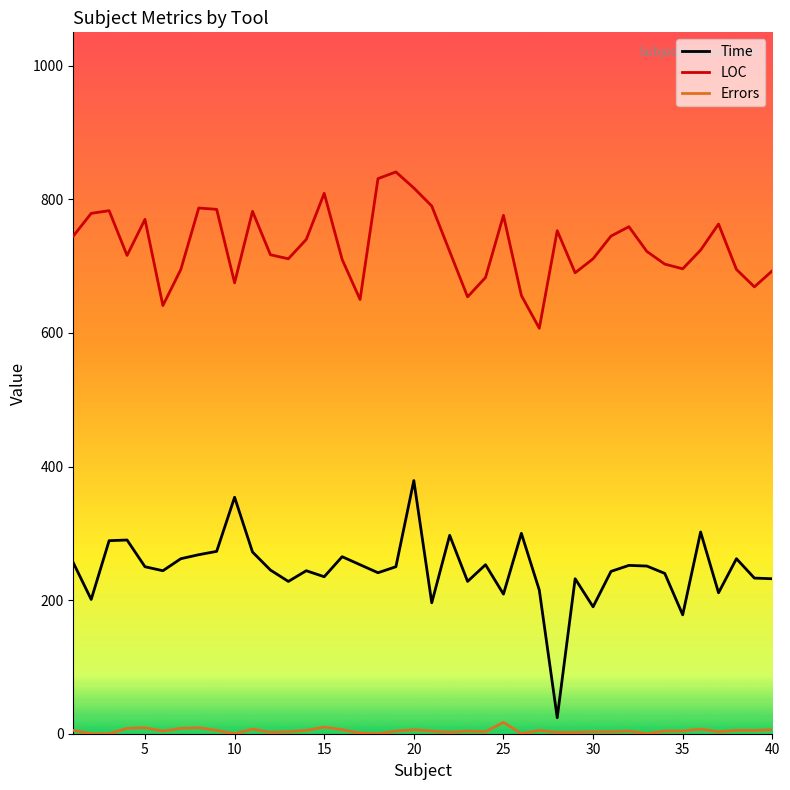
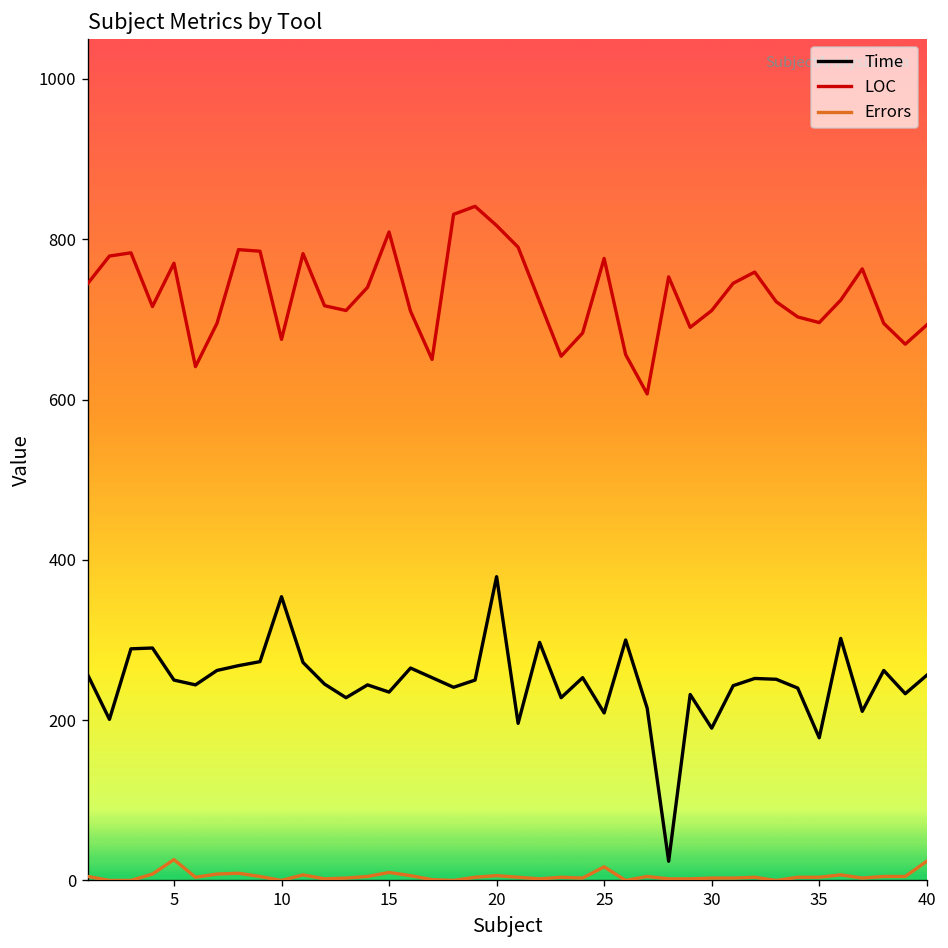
Errors, 5: 10 -> 30
Time, 40: 230 -> 260
Errors, 40: 10 -> 20
